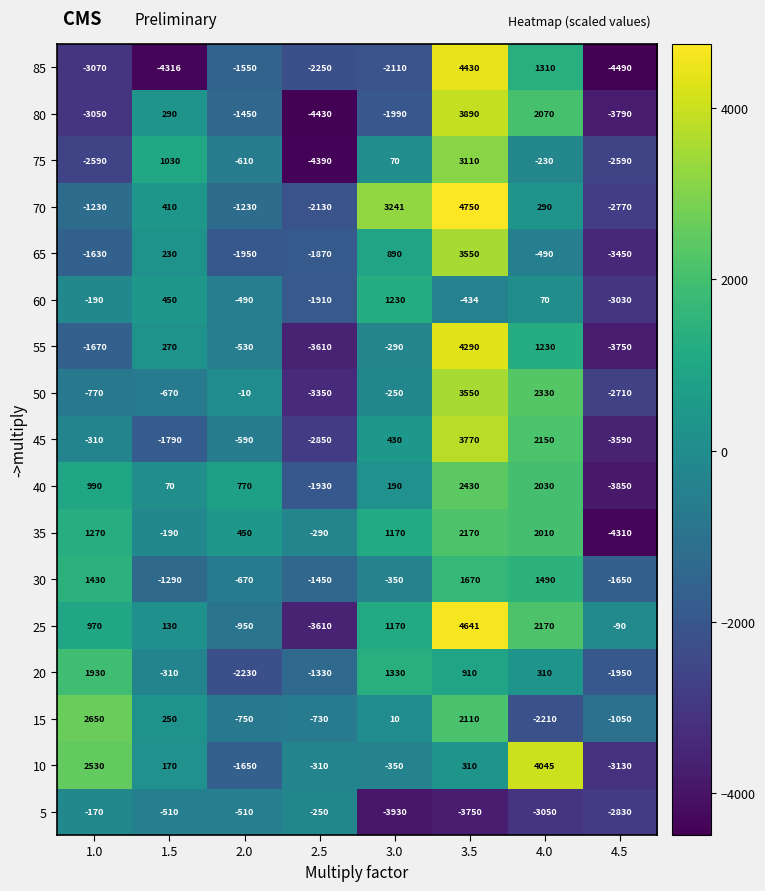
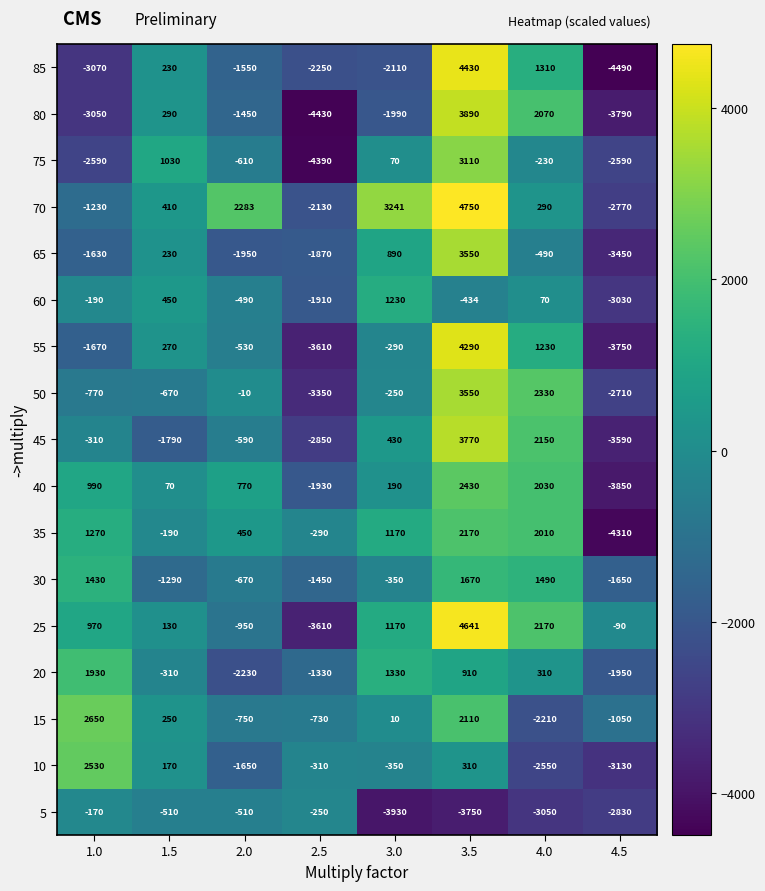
85, 1.5: -4316 -> 230
70, 2.0: -1230 -> 2283
10, 4.0: 4045 -> -2550
